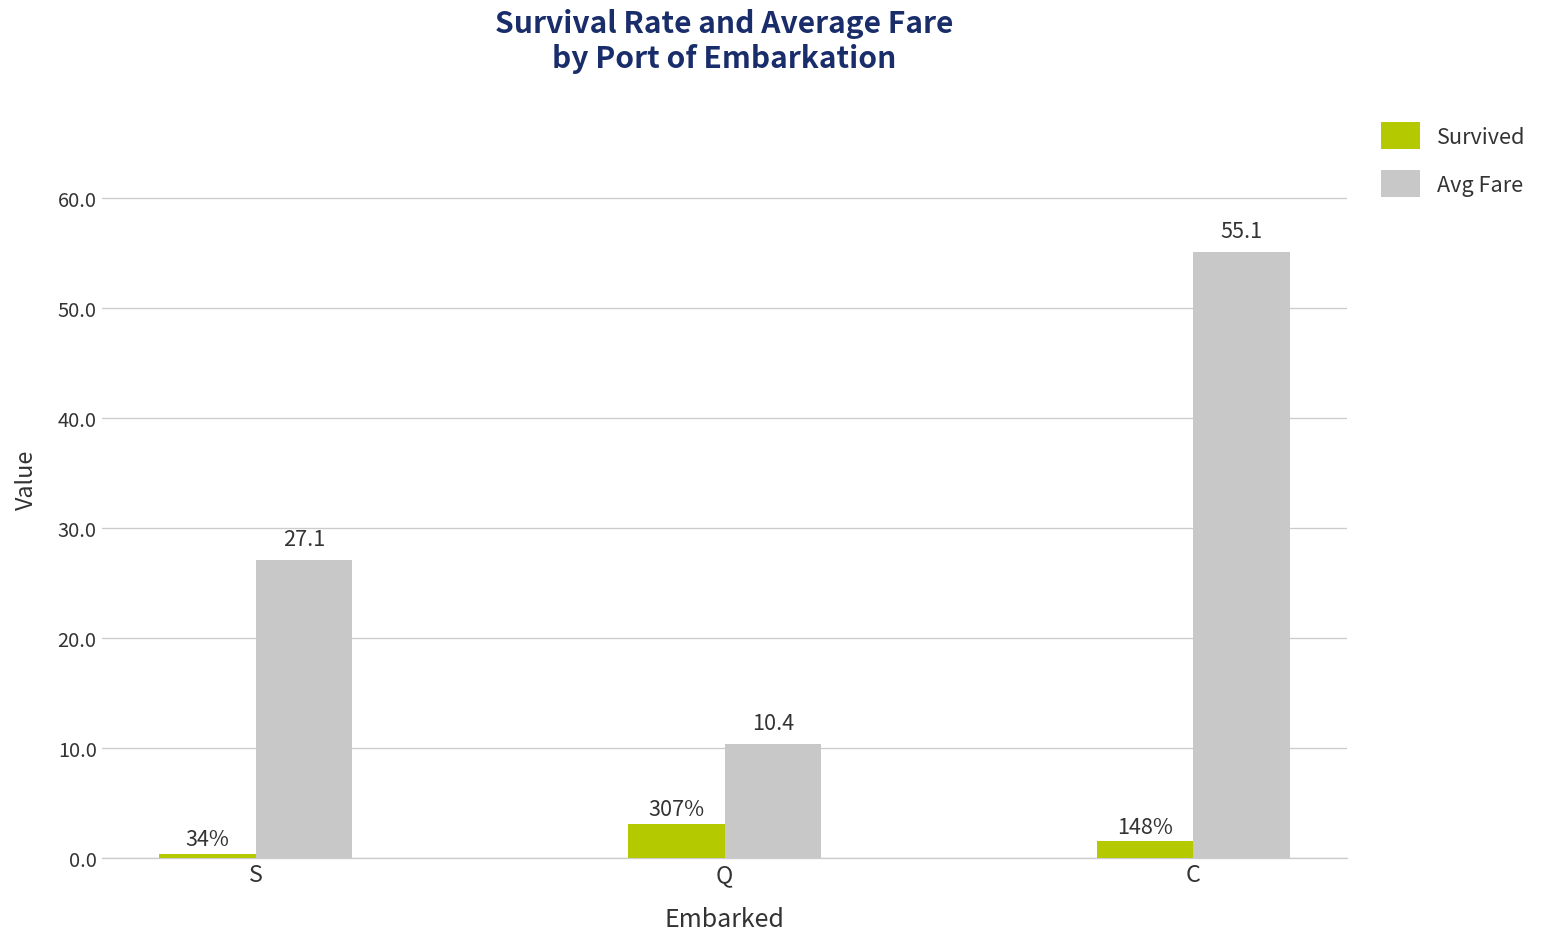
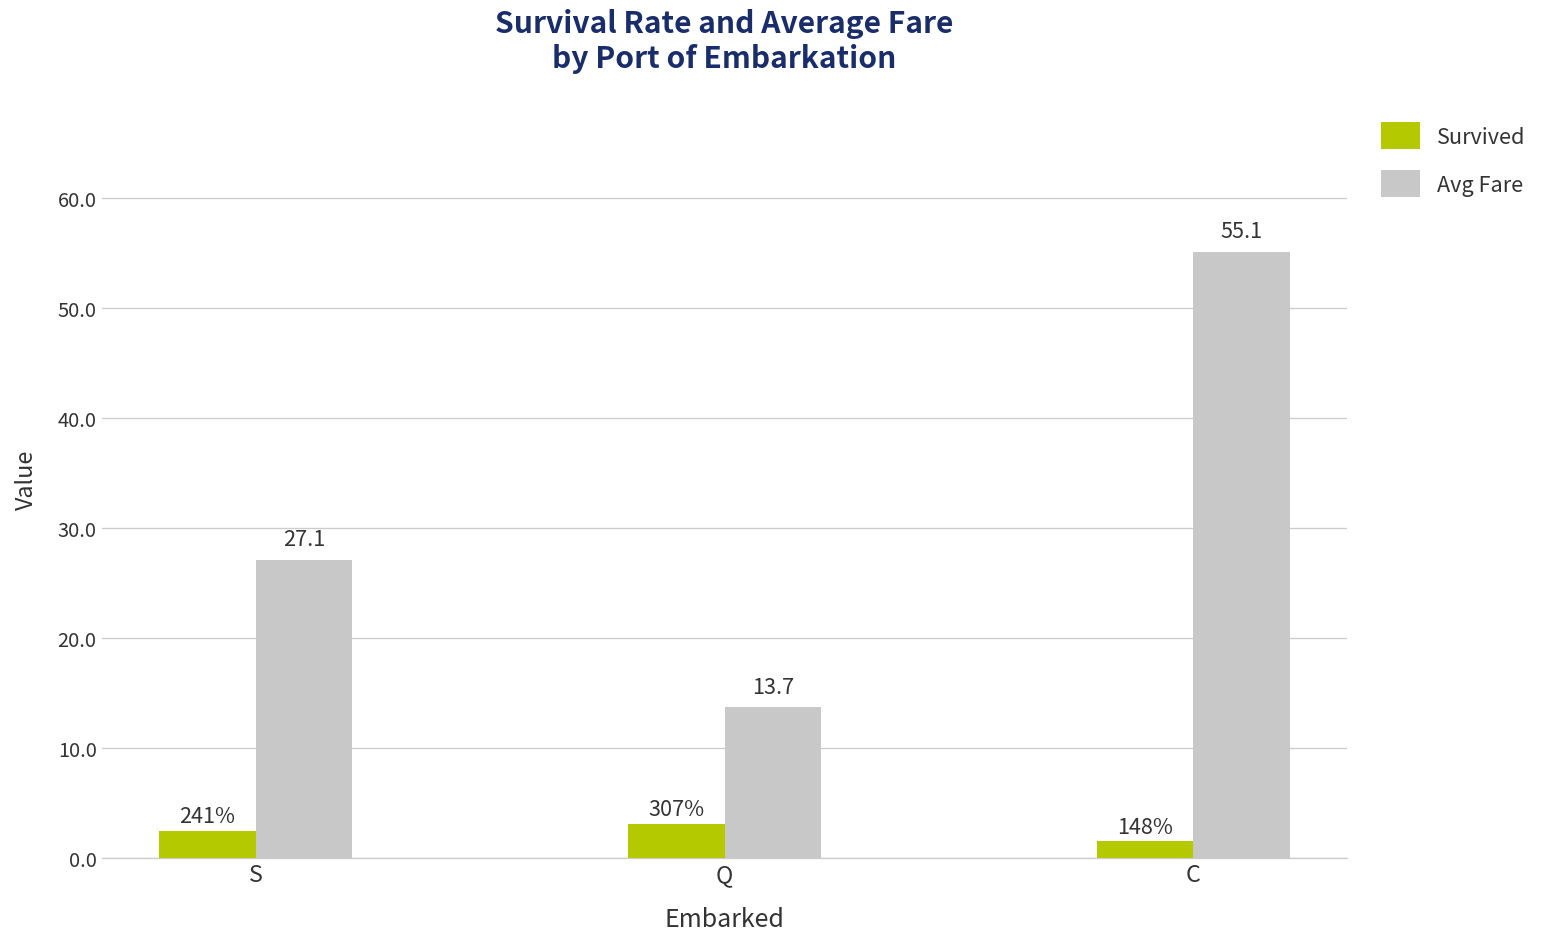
Survived, S: 34% -> 241%
Avg Fare, Q: 10.4 -> 13.7
